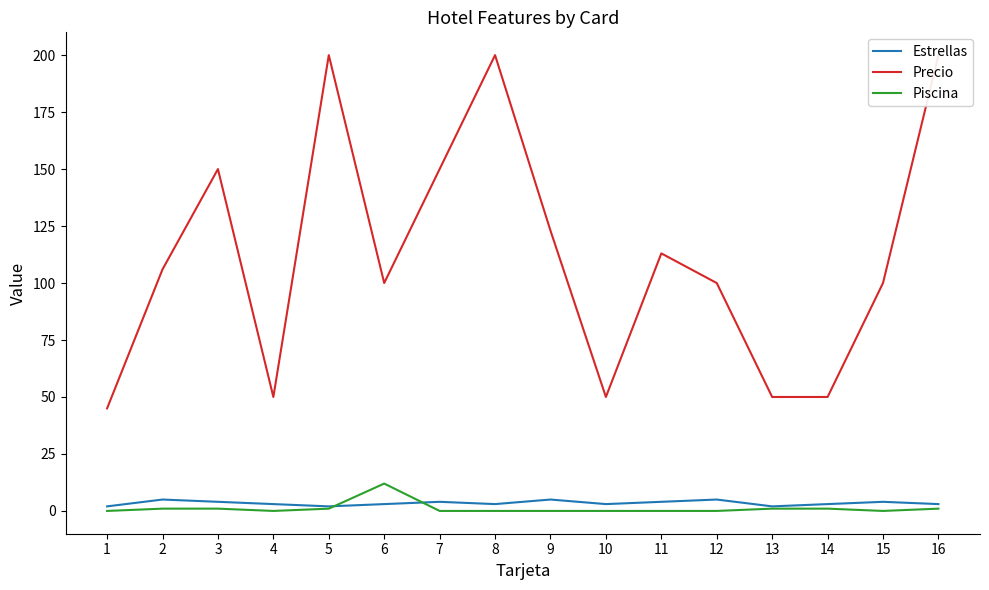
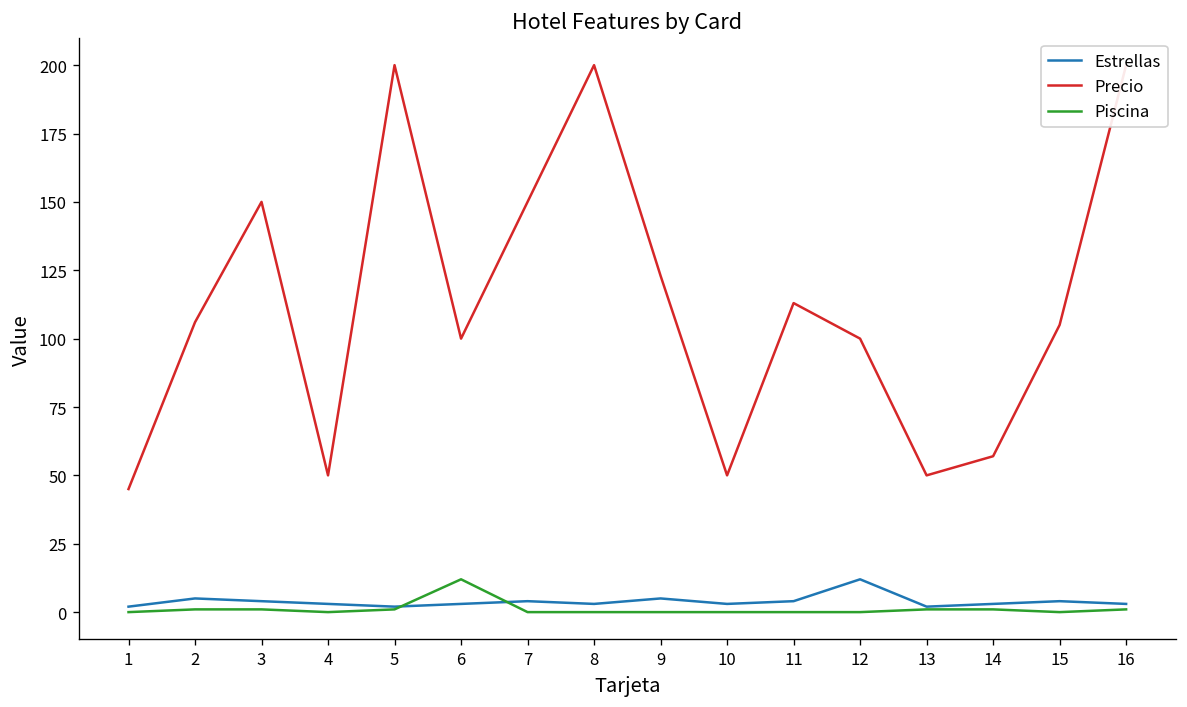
Estrellas, 12: 5 -> 12
Precio, 14: 50 -> 57
Precio, 15: 100 -> 105
